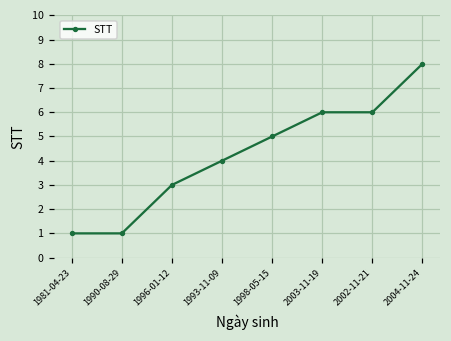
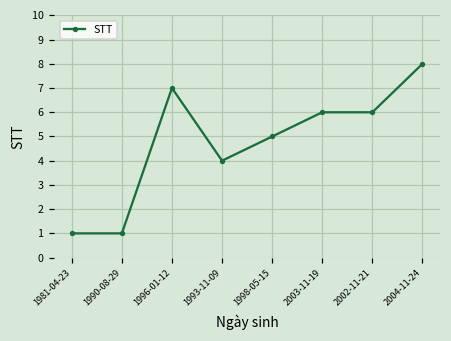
1996-01-12: 3 -> 7
